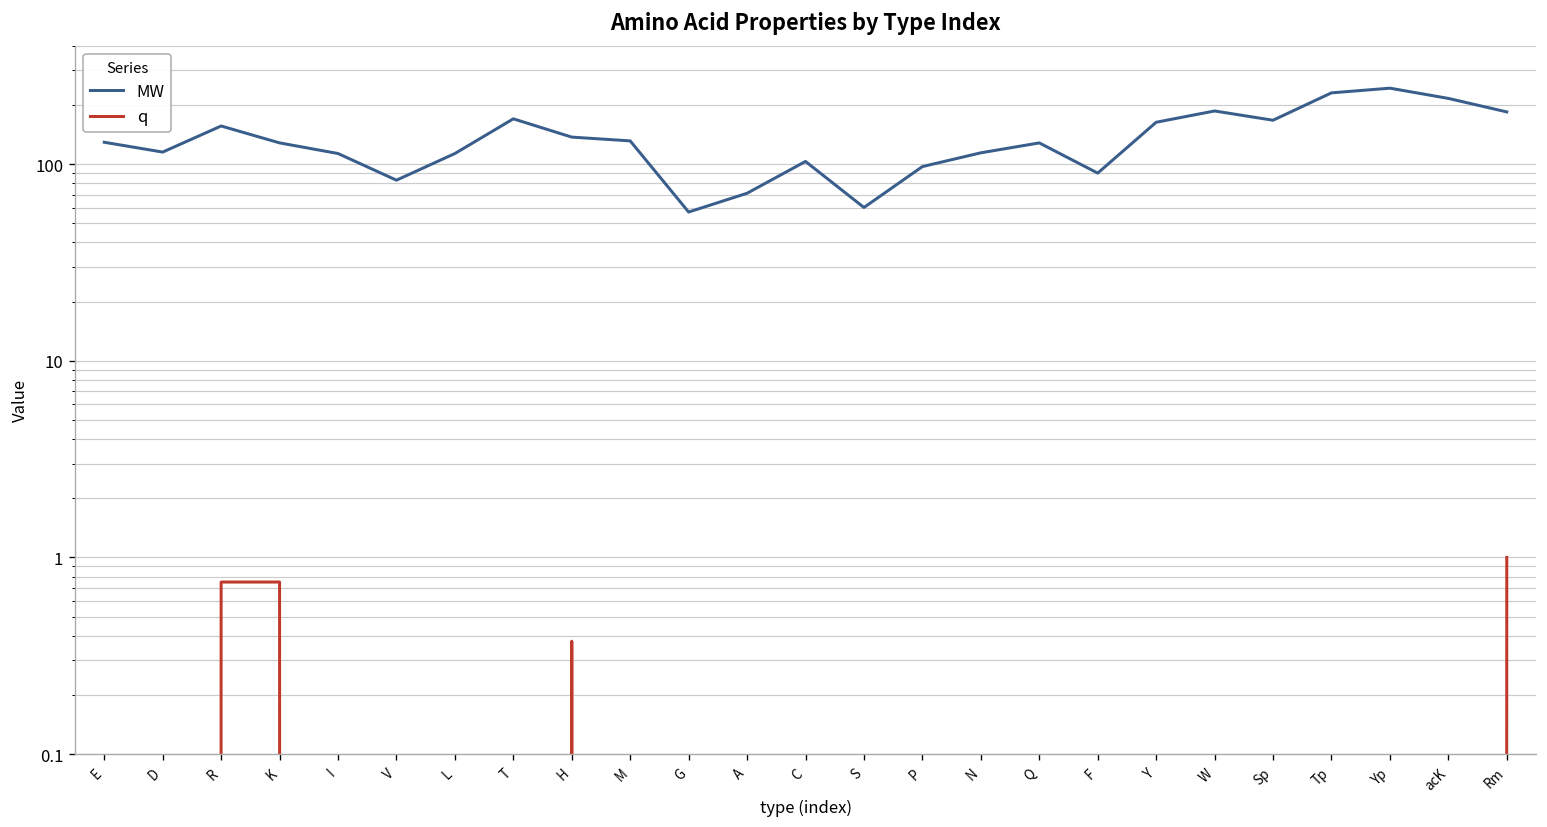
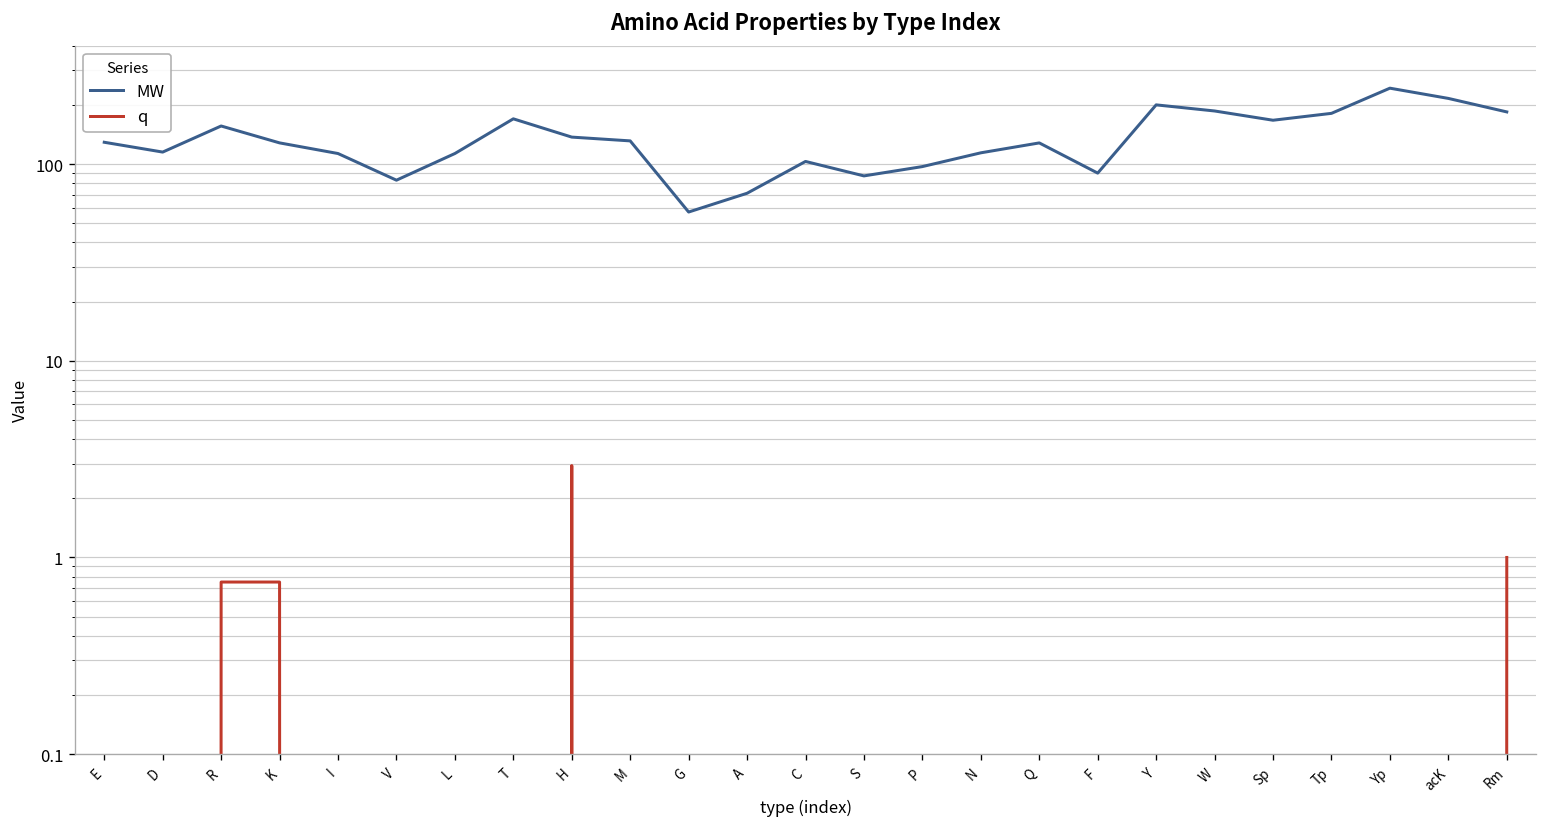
q, H: 0.38 -> 2.9
MW, S: 60 -> 90
MW, Y: 160 -> 200
MW, Tp: 230 -> 180
